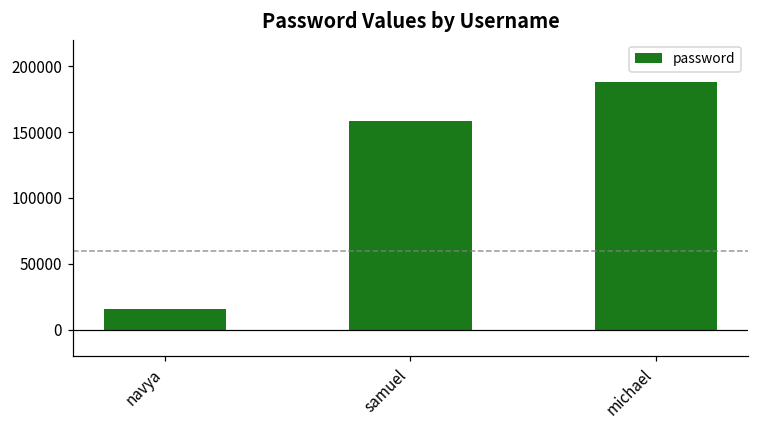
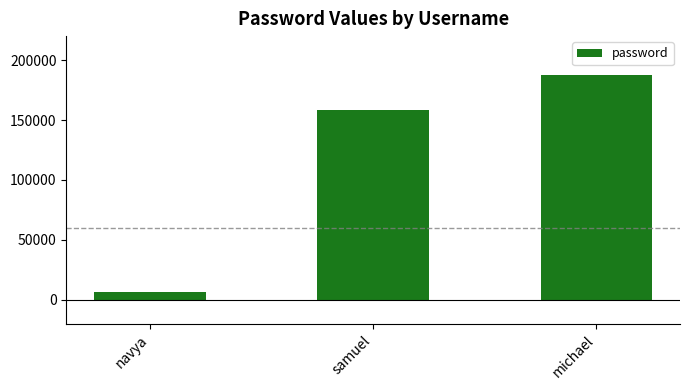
navya: 15000 -> 6000
